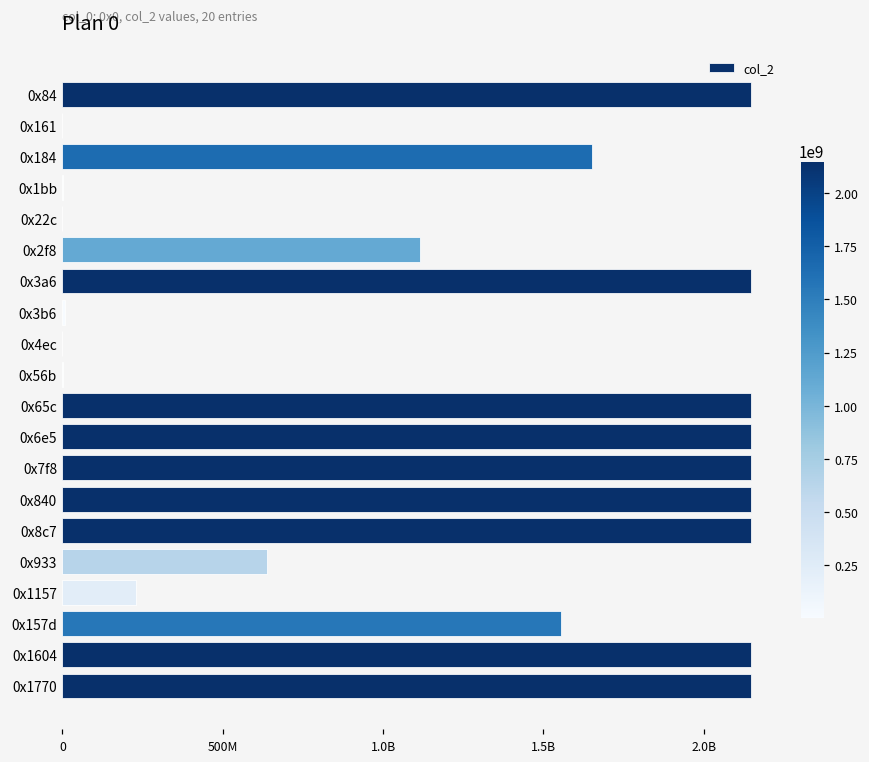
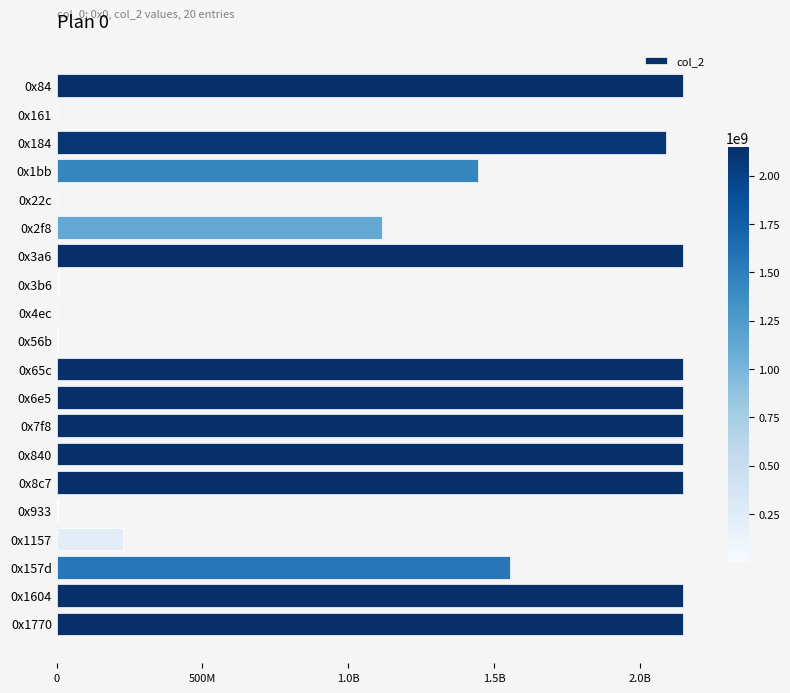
0x184: 1650000000 -> 2090000000
0x1bb: 0 -> 1450000000
0x933: 640000000 -> 0
